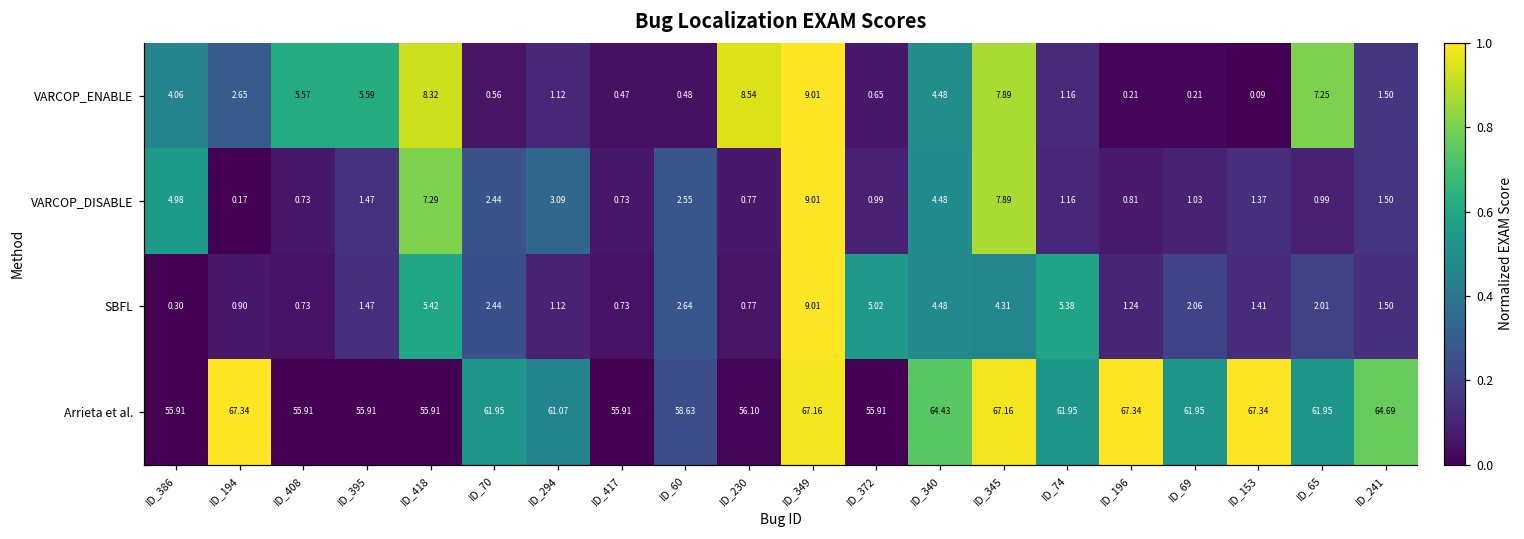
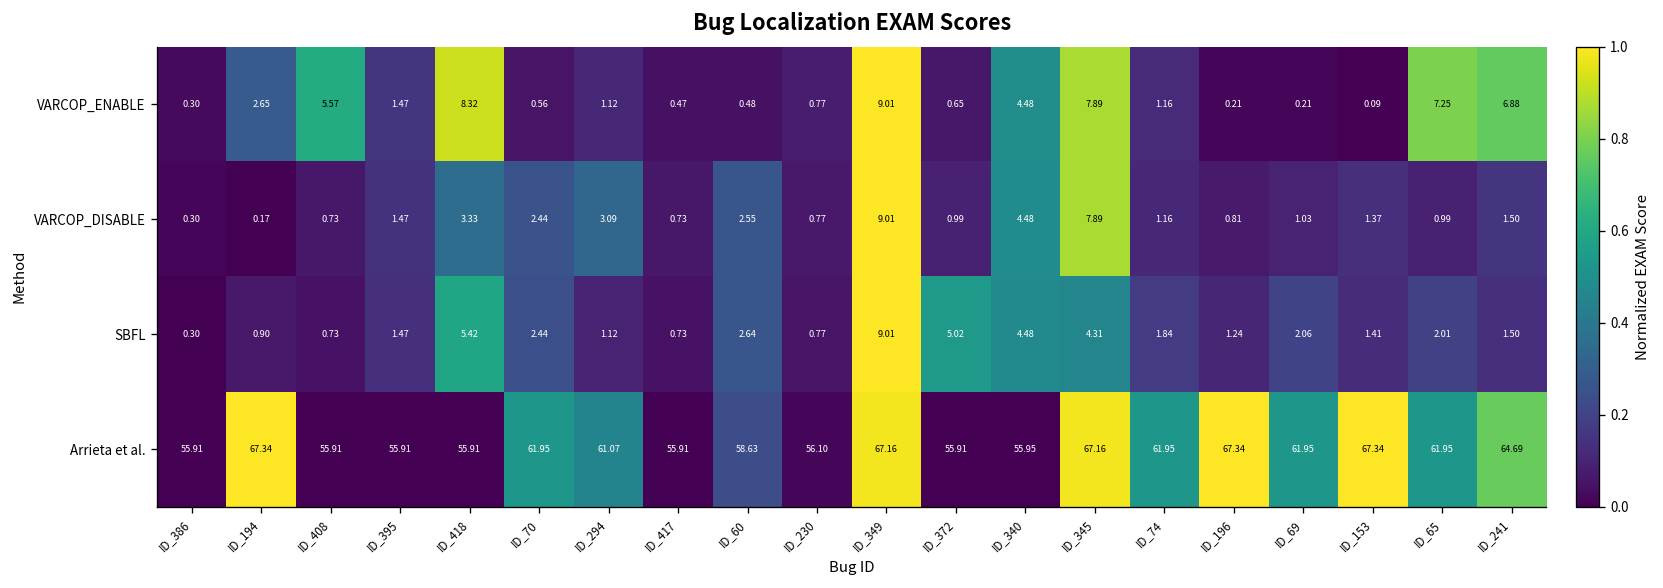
VARCOP_ENABLE, ID_386: 4.06 -> 0.30
VARCOP_ENABLE, ID_395: 5.59 -> 1.47
VARCOP_ENABLE, ID_230: 8.54 -> 0.77
VARCOP_ENABLE, ID_241: 1.50 -> 6.88
VARCOP_DISABLE, ID_386: 4.98 -> 0.30
VARCOP_DISABLE, ID_418: 7.29 -> 3.33
SBFL, ID_74: 5.38 -> 1.84
Arrieta et al., ID_340: 64.43 -> 55.95
